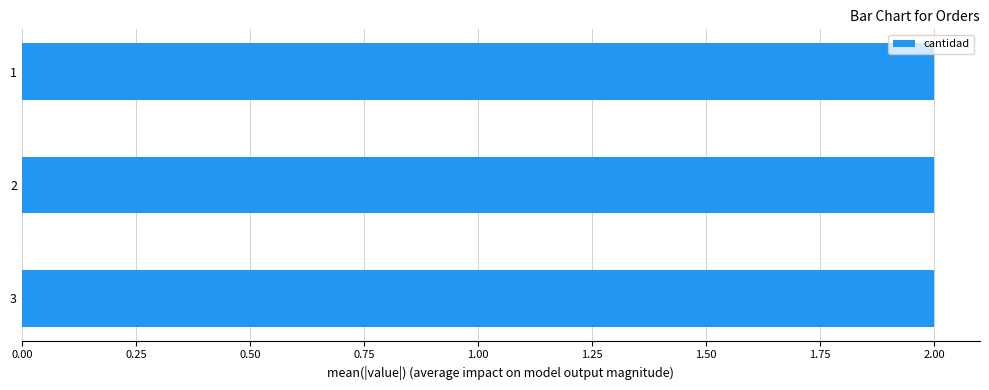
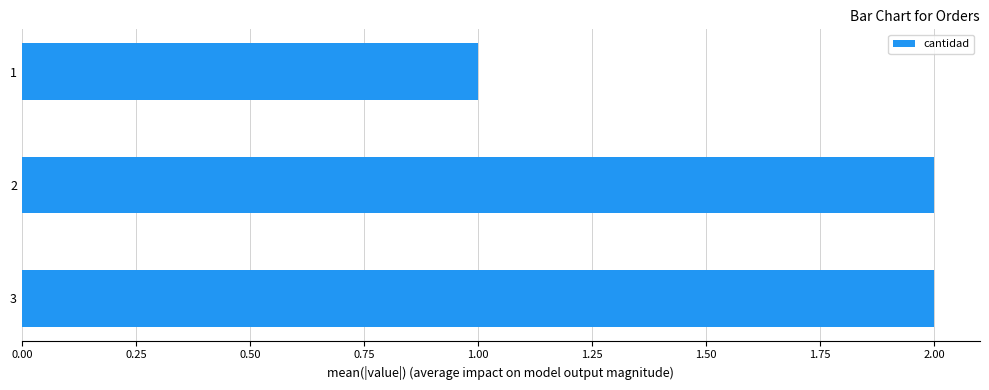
1: 2 -> 1
